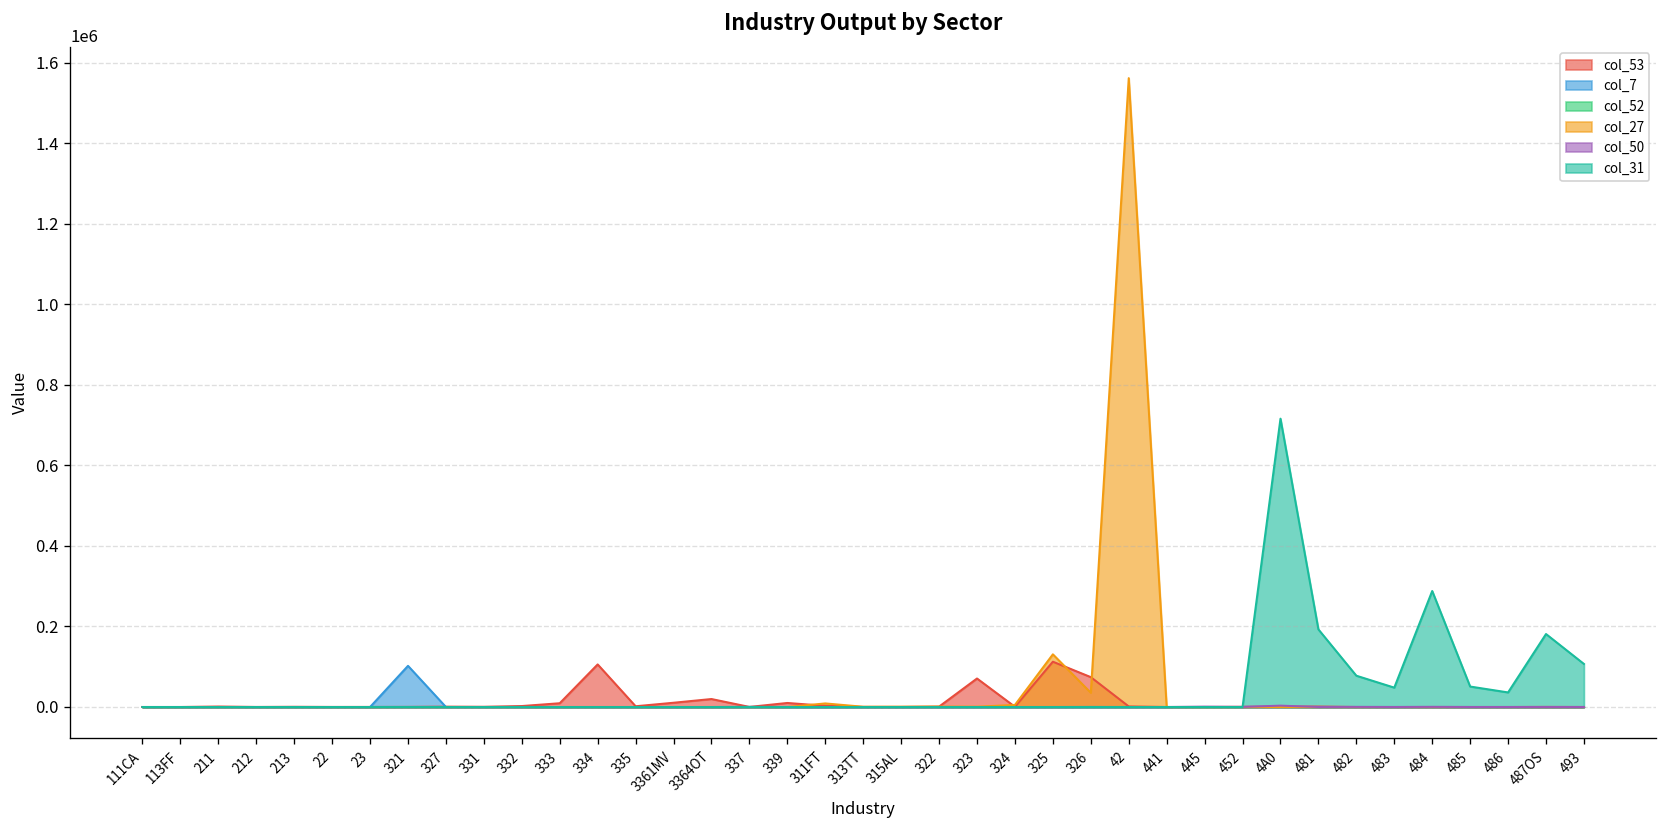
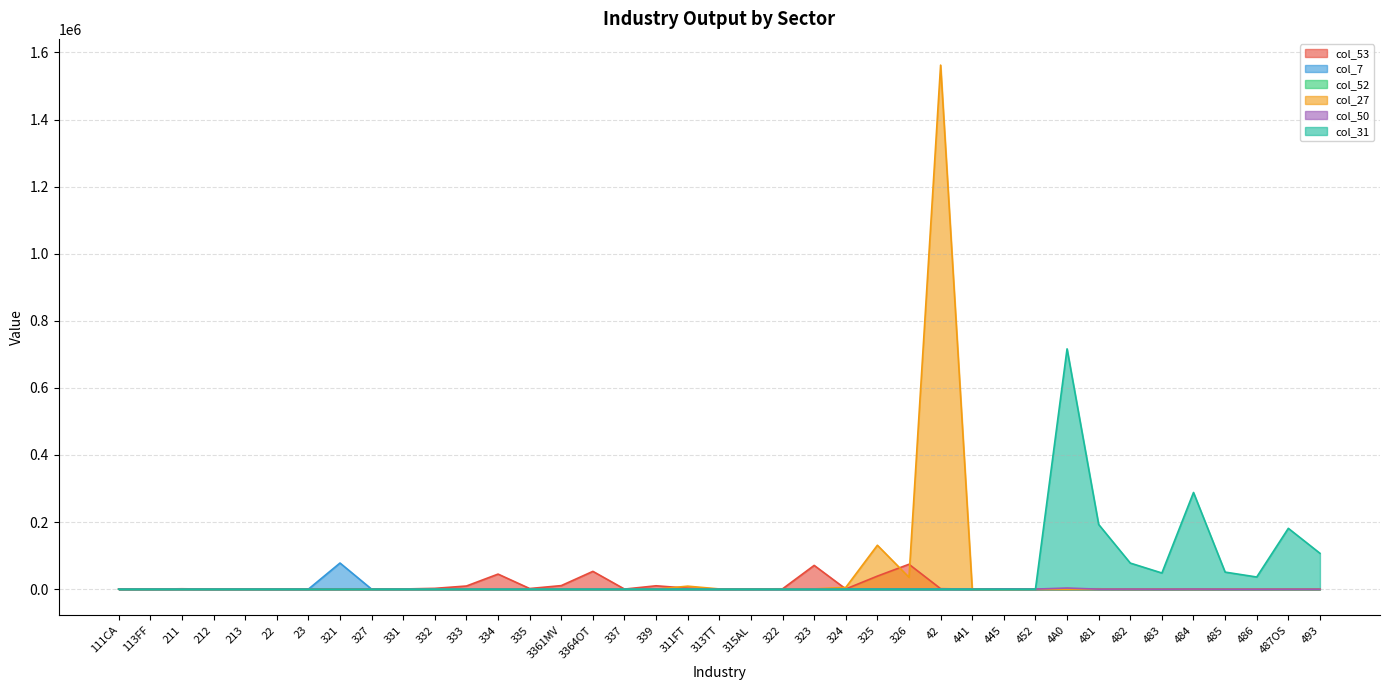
col_7, 321: 100000 -> 80000
col_53, 334: 110000 -> 40000
col_53, 3364OT: 20000 -> 50000
col_53, 325: 110000 -> 40000
